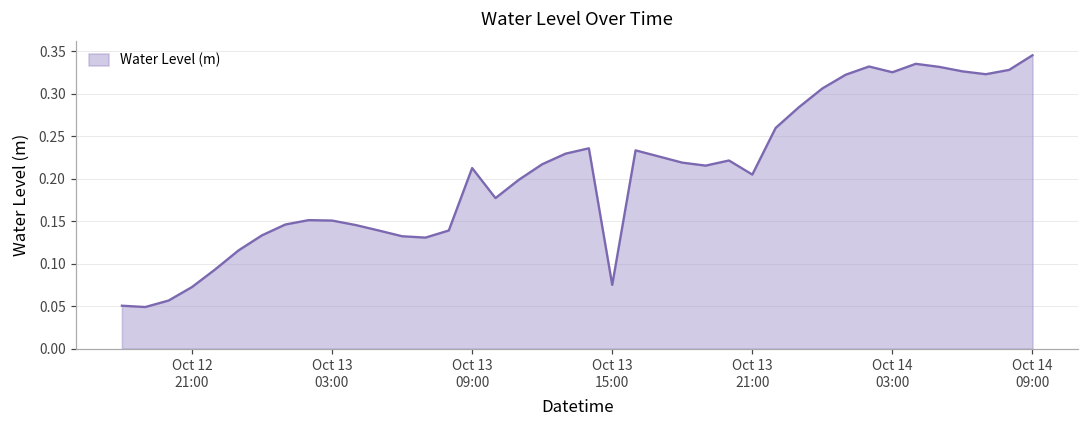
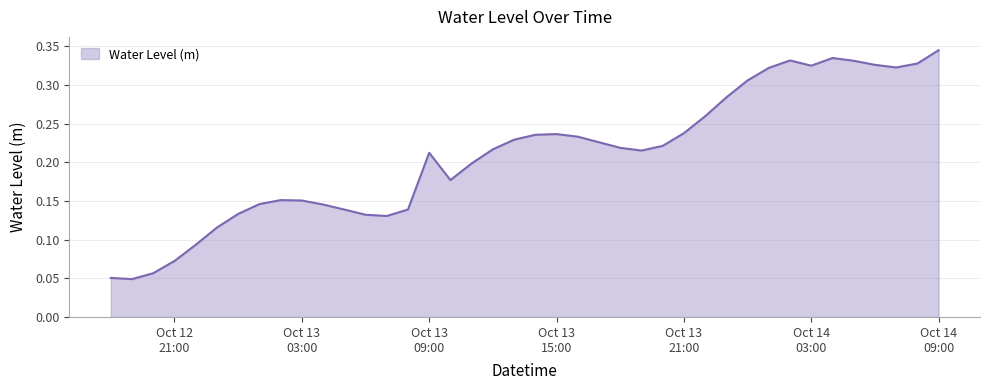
Oct 13 15:00: 0.08 -> 0.24
Oct 13 21:00: 0.20 -> 0.24
